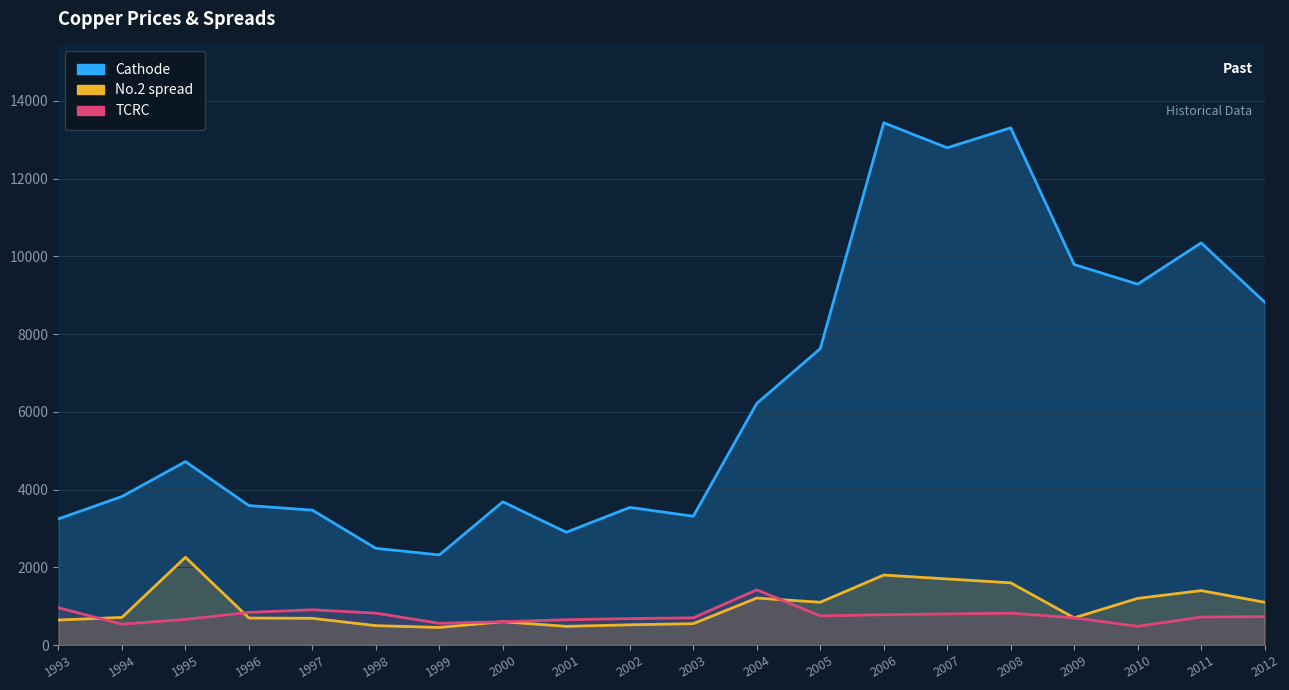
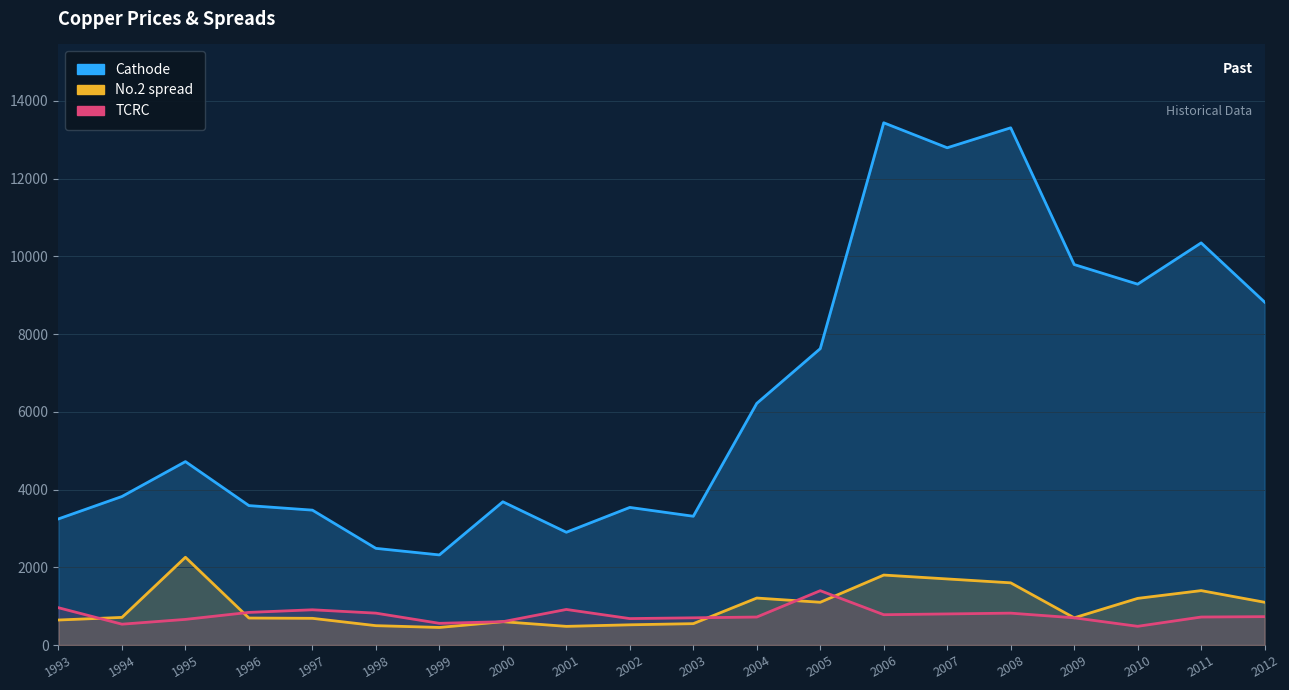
TCRC, 2001: 700 -> 900
TCRC, 2004: 1400 -> 700
TCRC, 2005: 800 -> 1400
